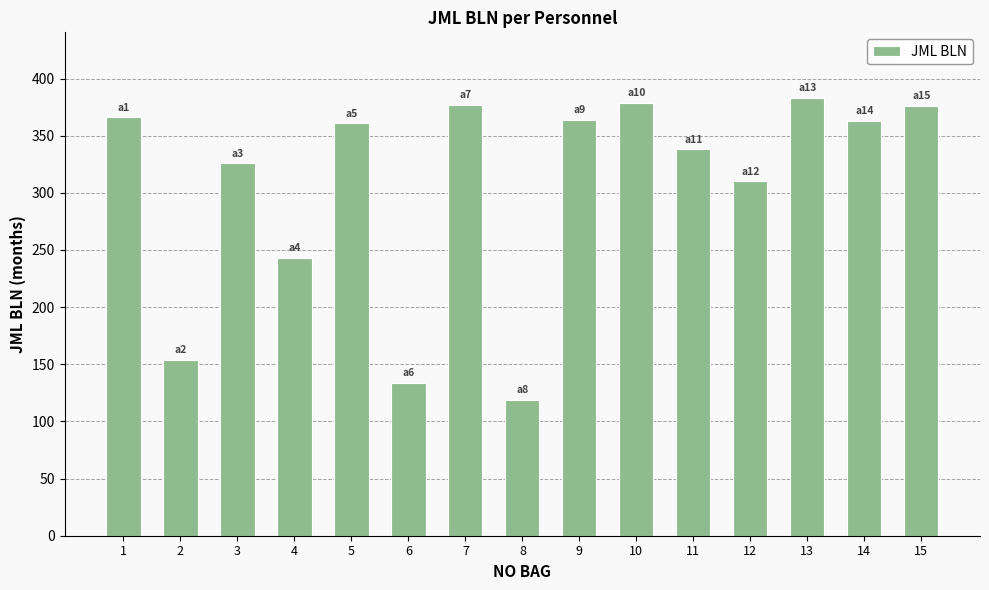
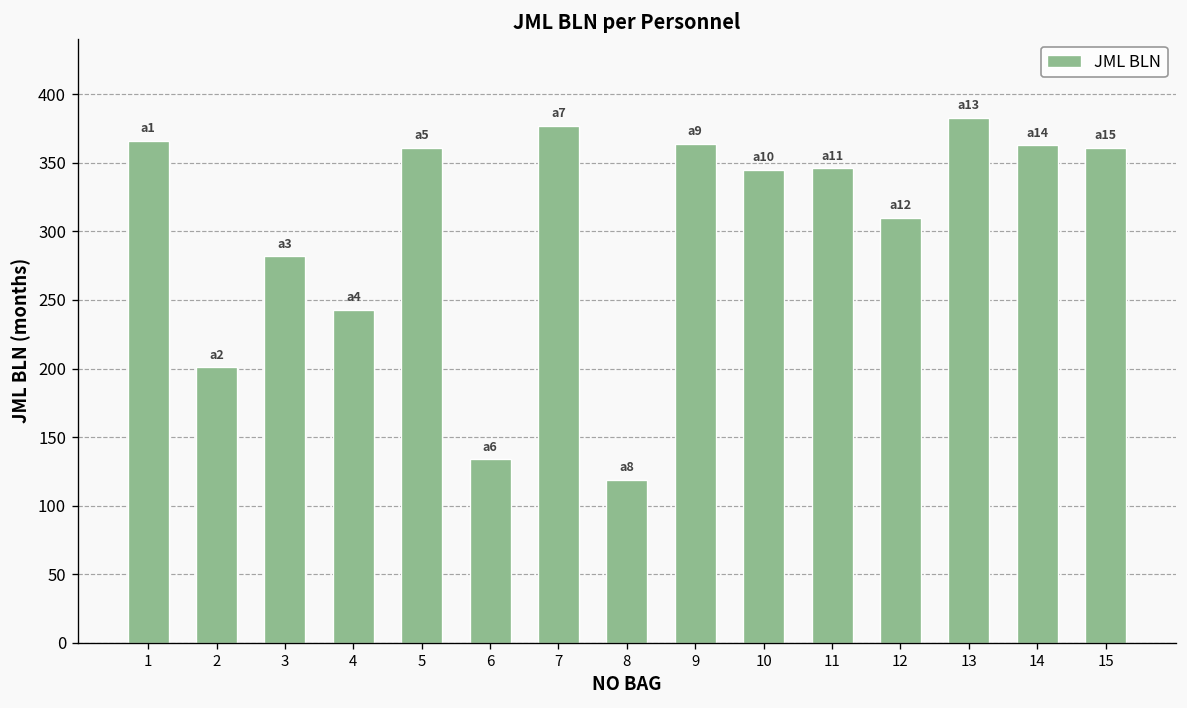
2: 154 -> 201
3: 326 -> 282
10: 379 -> 345
11: 338 -> 346
15: 376 -> 361
